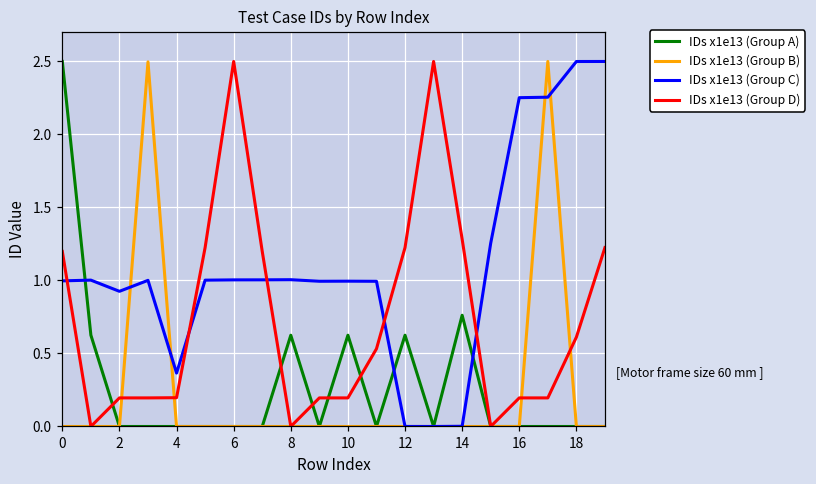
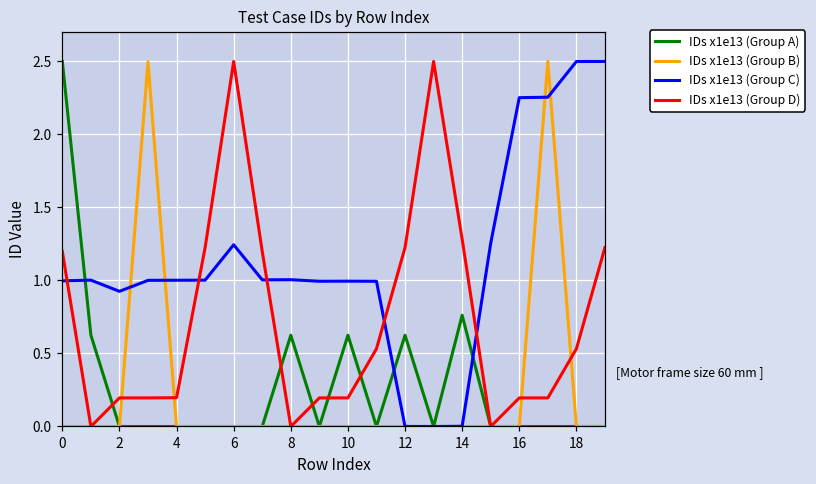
IDs x1e13 (Group C), 4: 0.37 -> 1.00
IDs x1e13 (Group C), 6: 1.00 -> 1.24
IDs x1e13 (Group D), 18: 0.61 -> 0.53
